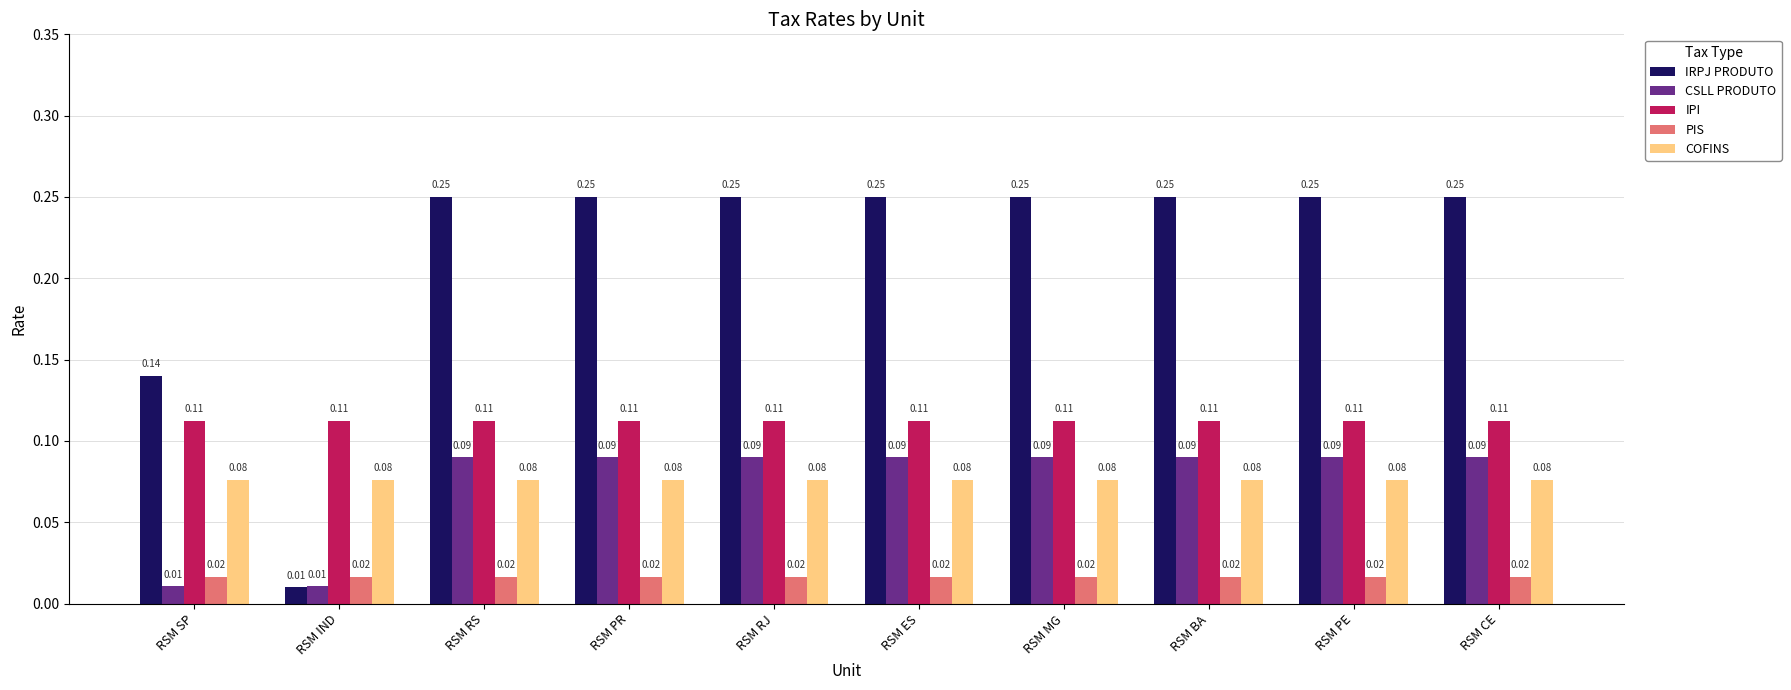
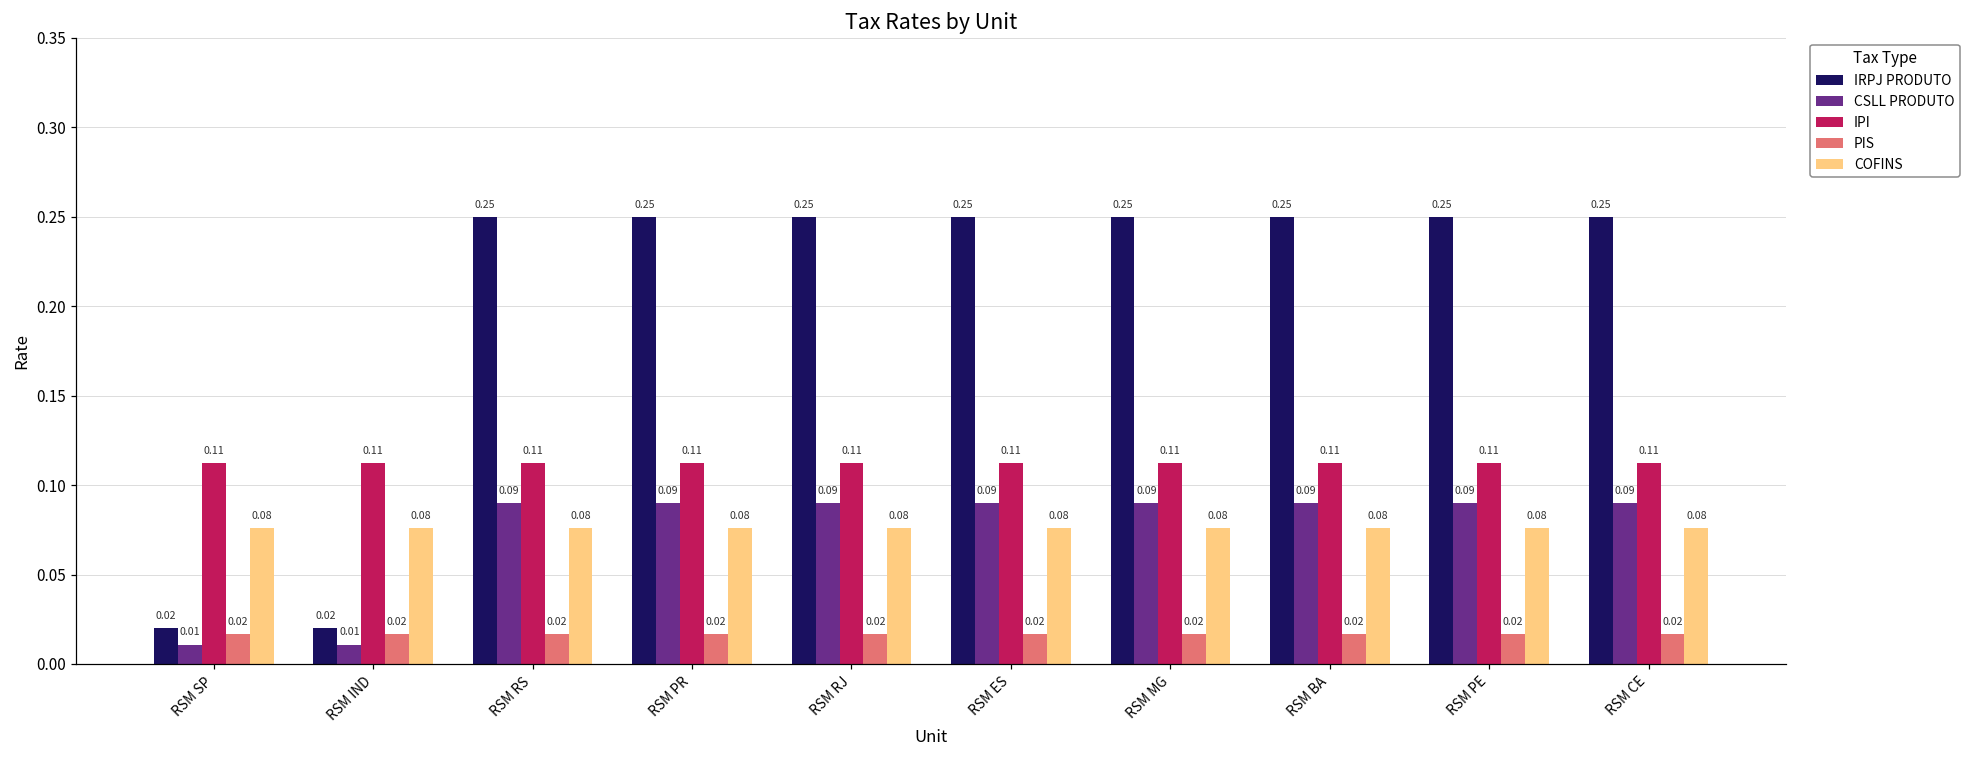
IRPJ PRODUTO, RSM SP: 0.14 -> 0.02
IRPJ PRODUTO, RSM IND: 0.01 -> 0.02
